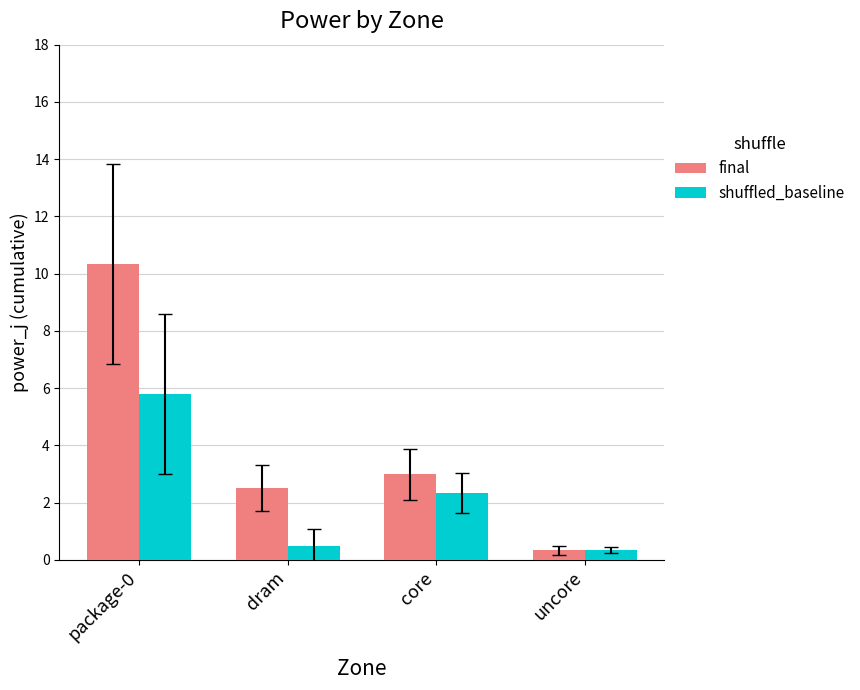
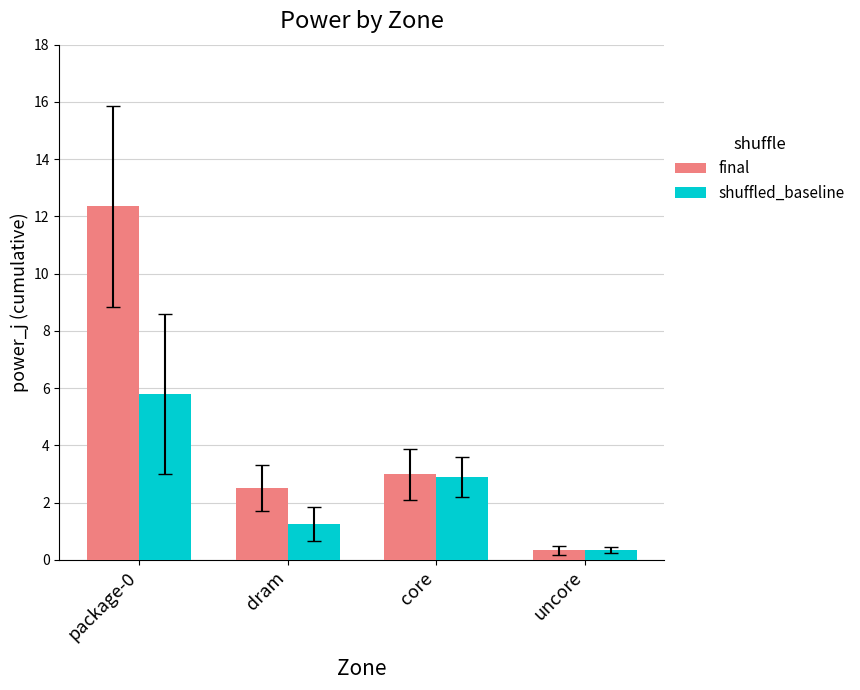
final, package-0: 10.3 -> 12.3
shuffled_baseline, dram: 0.5 -> 1.2
shuffled_baseline, core: 2.3 -> 2.9
